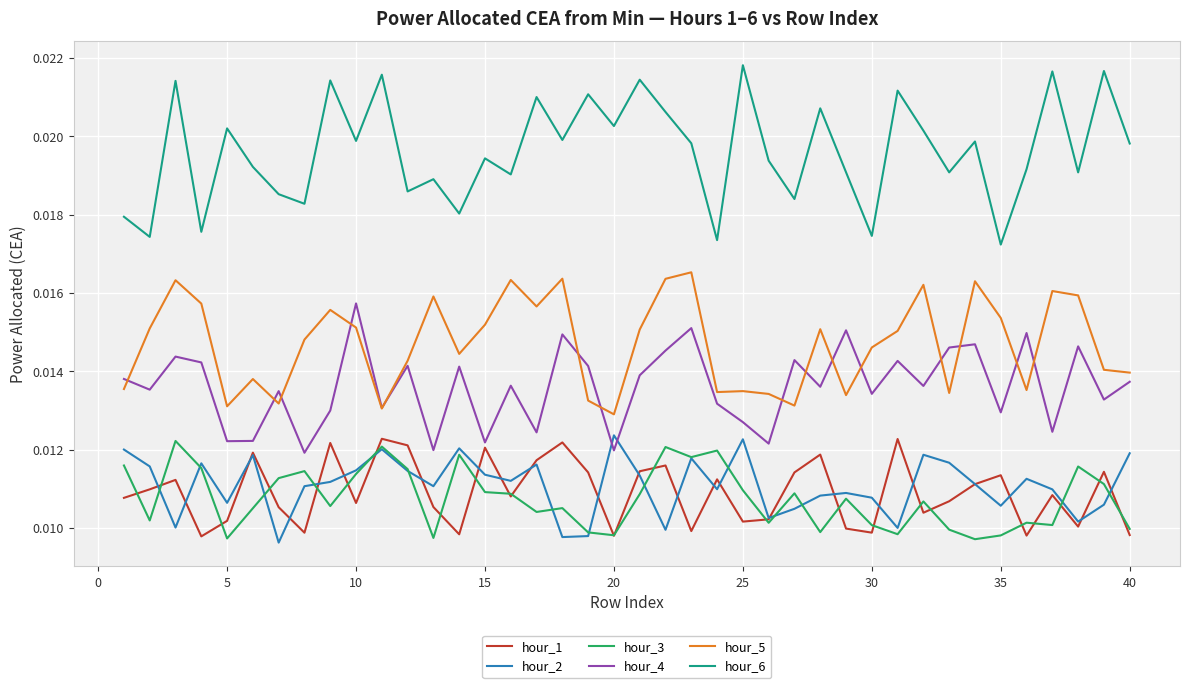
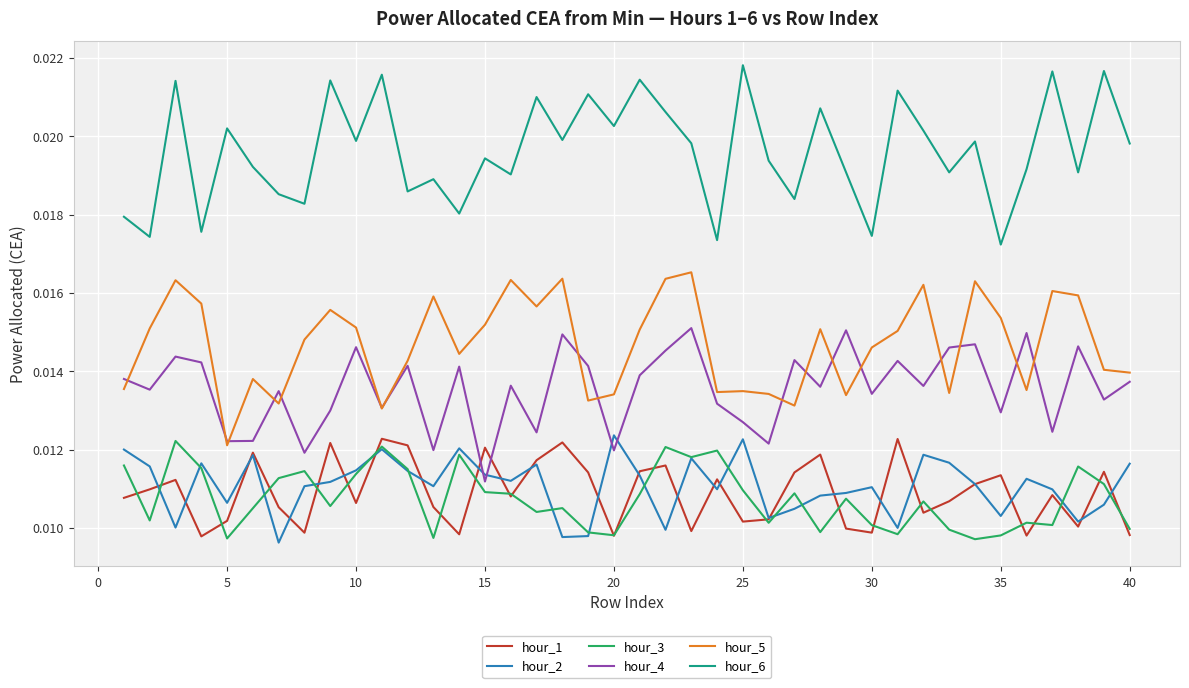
hour_5, 5: 0.0131 -> 0.0121
hour_4, 10: 0.0157 -> 0.0146
hour_4, 15: 0.0122 -> 0.0112
hour_5, 20: 0.0129 -> 0.0134
hour_2, 30: 0.0108 -> 0.0110
hour_2, 35: 0.0106 -> 0.0103
hour_2, 40: 0.0119 -> 0.0116
